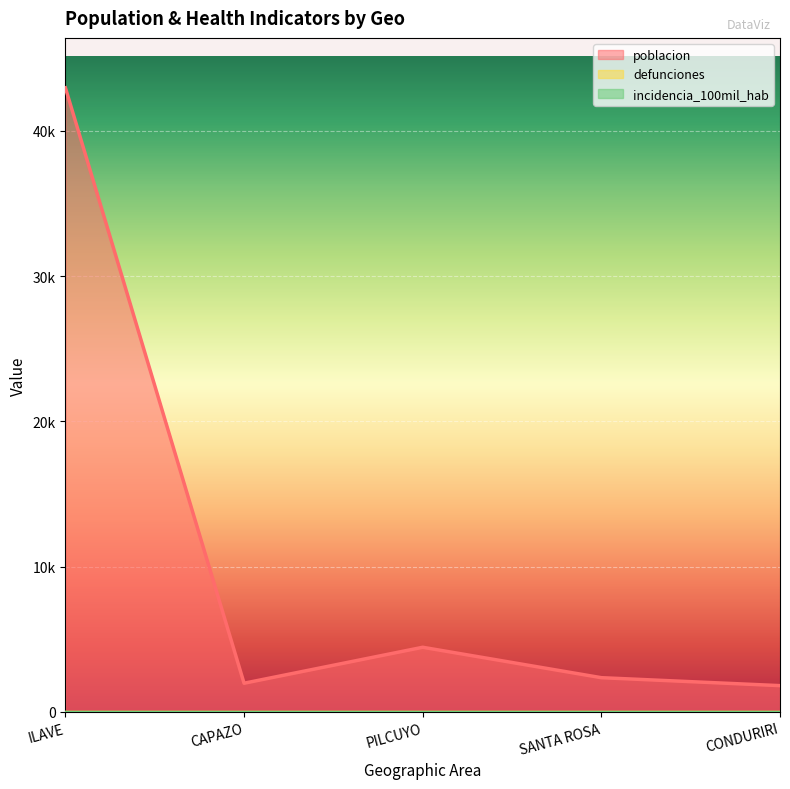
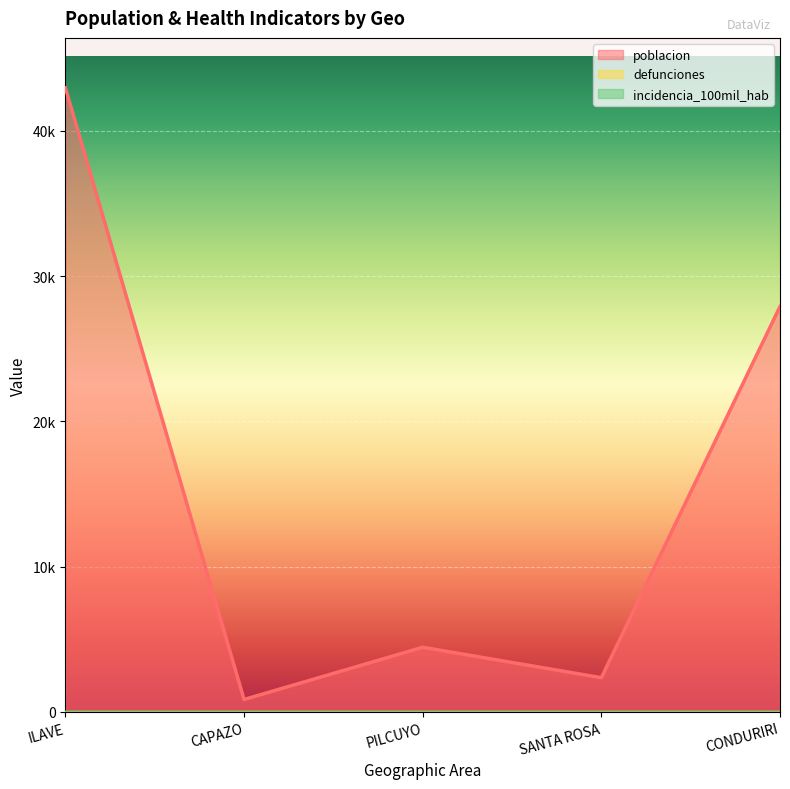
poblacion, CAPAZO: 2000 -> 900
poblacion, CONDURIRI: 1800 -> 27900
